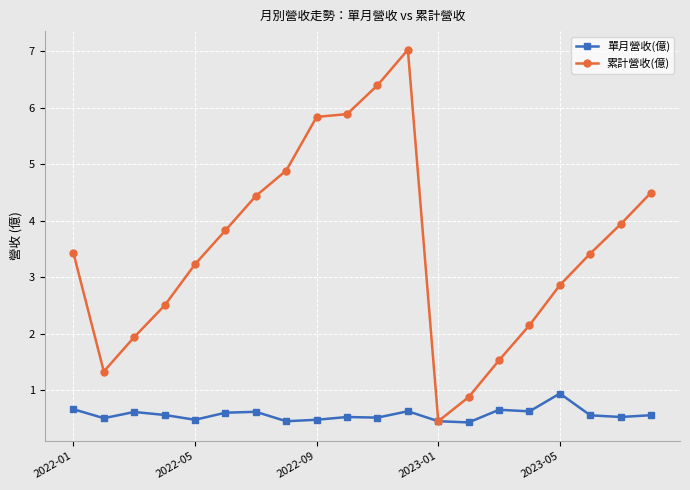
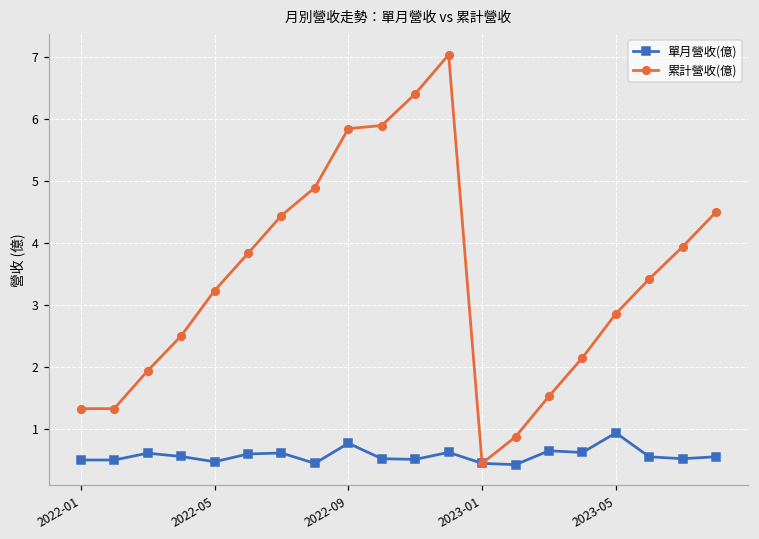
單月營收(億), 2022-01: 0.7 -> 0.5
累計營收(億), 2022-01: 3.4 -> 1.3
單月營收(億), 2022-09: 0.5 -> 0.8
